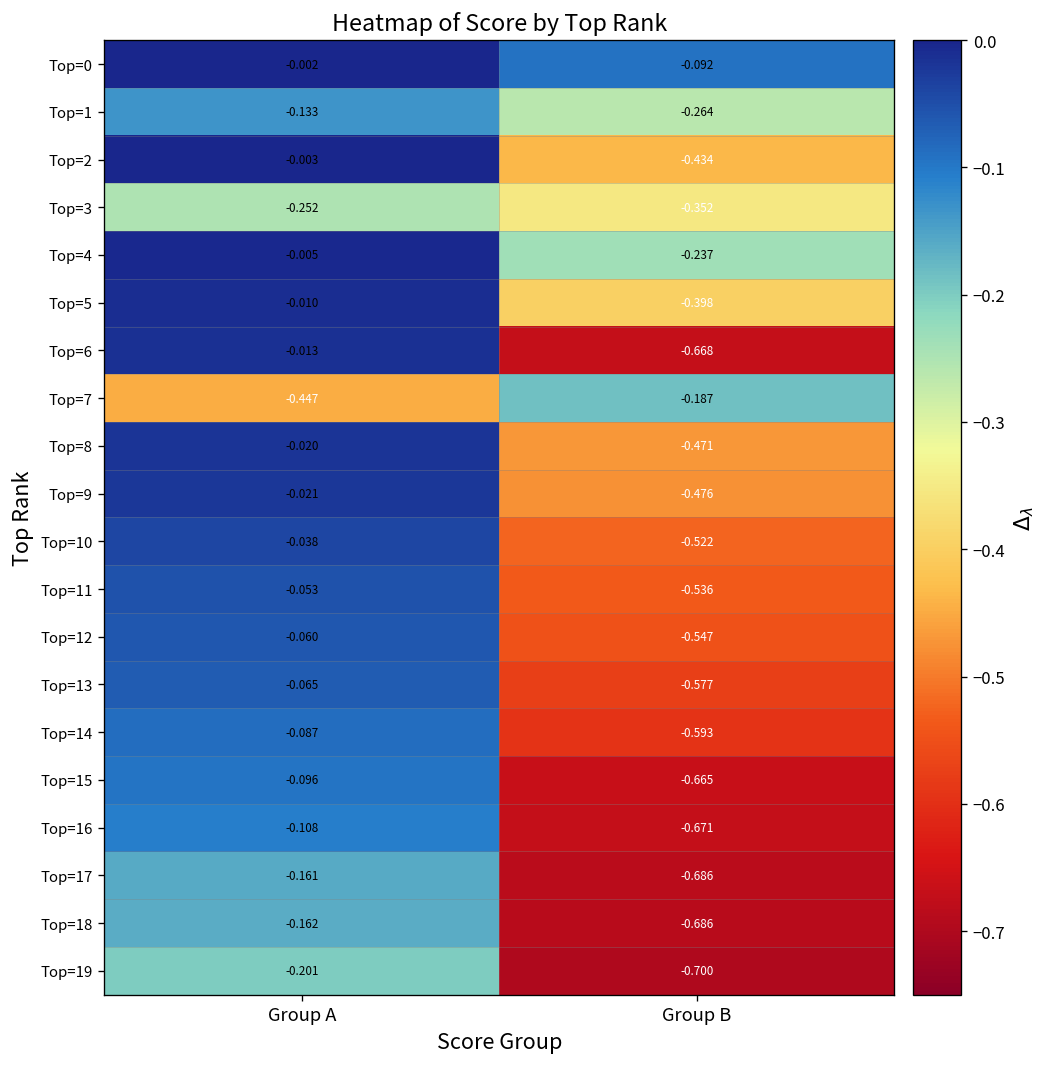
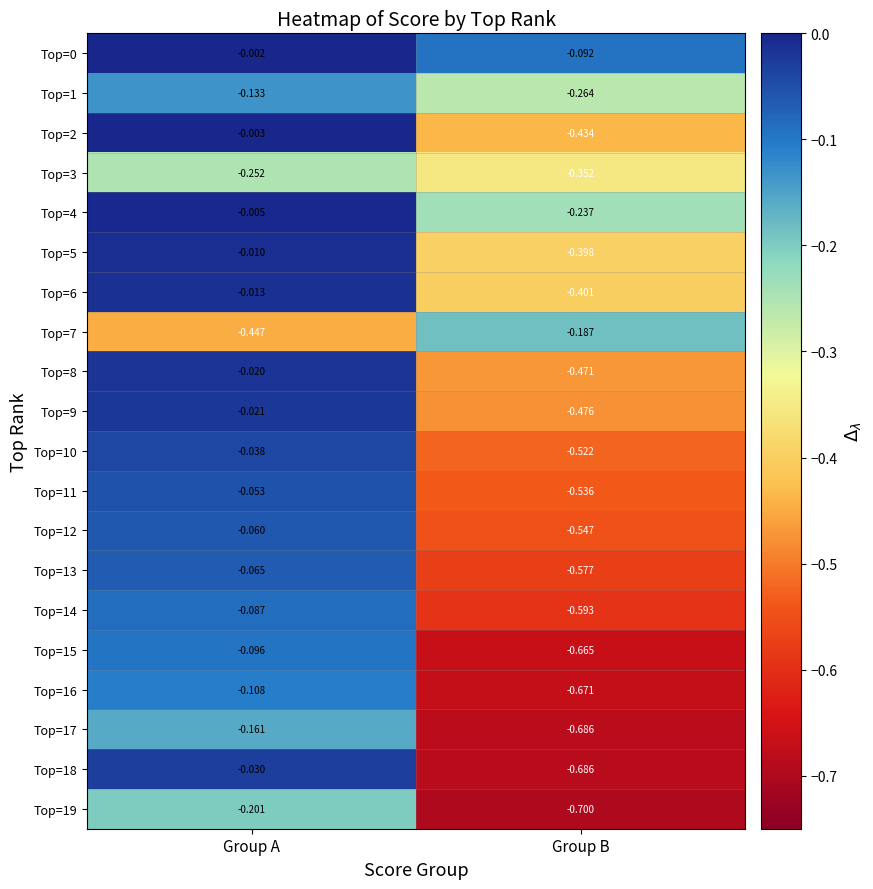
Top=6, Group B: -0.668 -> -0.401
Top=18, Group A: -0.162 -> -0.030
